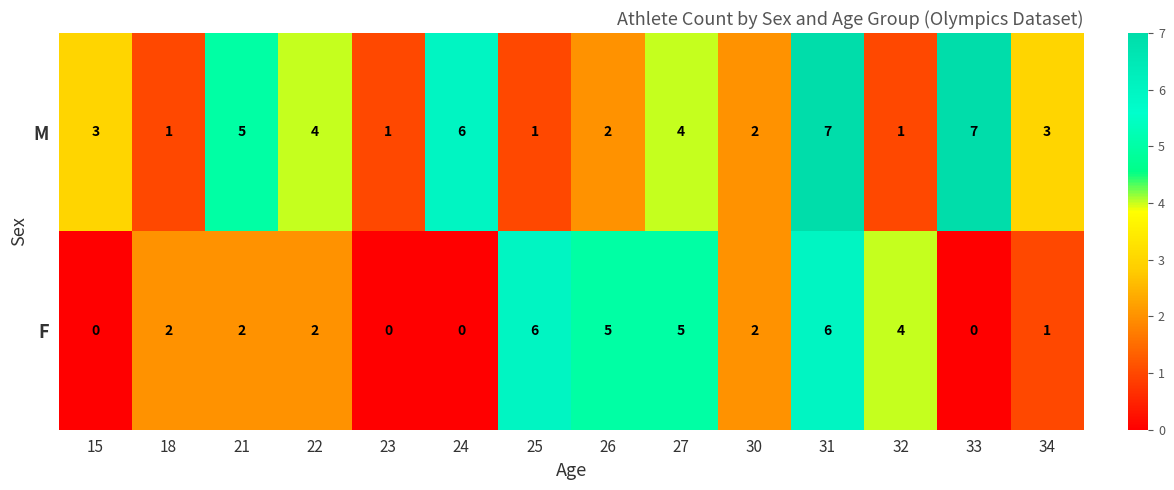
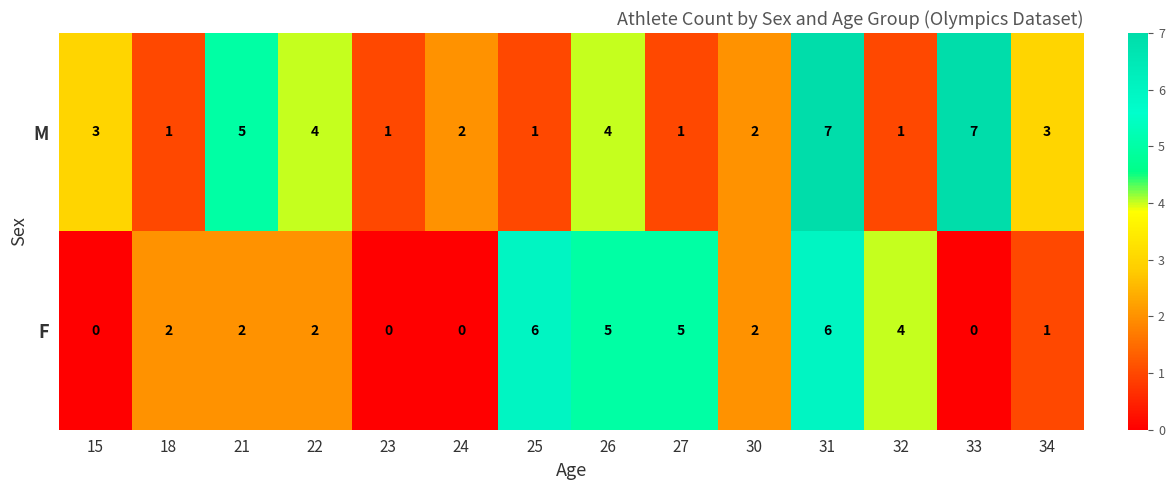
M, 24: 6 -> 2
M, 26: 2 -> 4
M, 27: 4 -> 1
